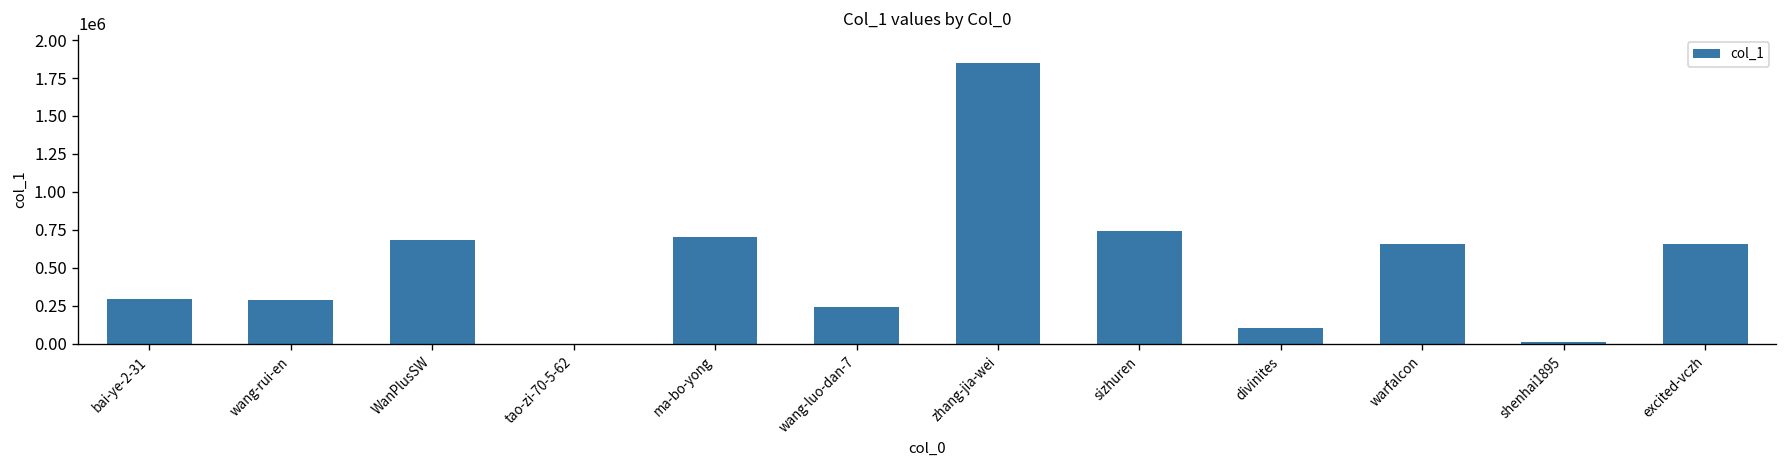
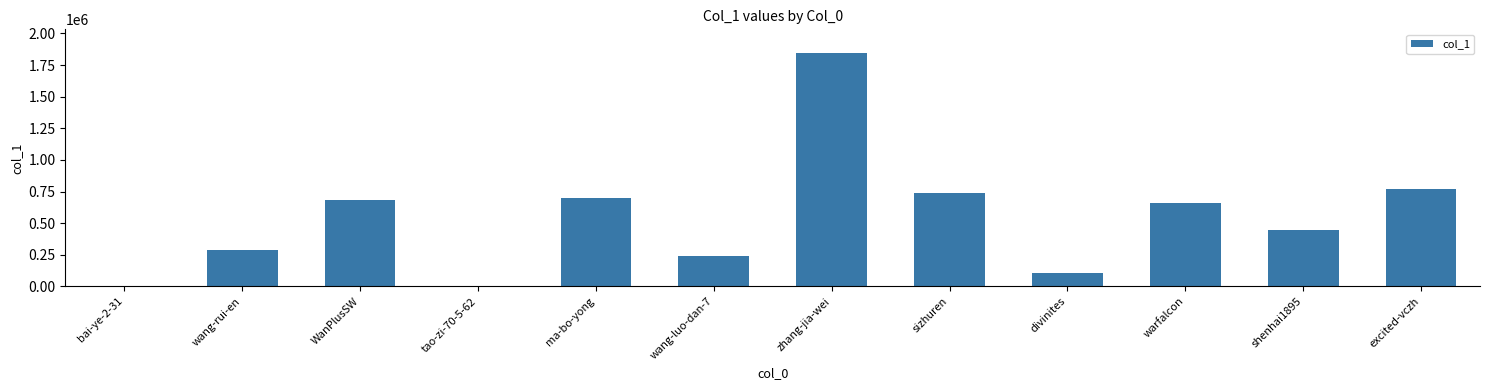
bai-ye-2-31: 290000 -> 0
shenhai1895: 10000 -> 440000
excited-vczh: 660000 -> 770000
